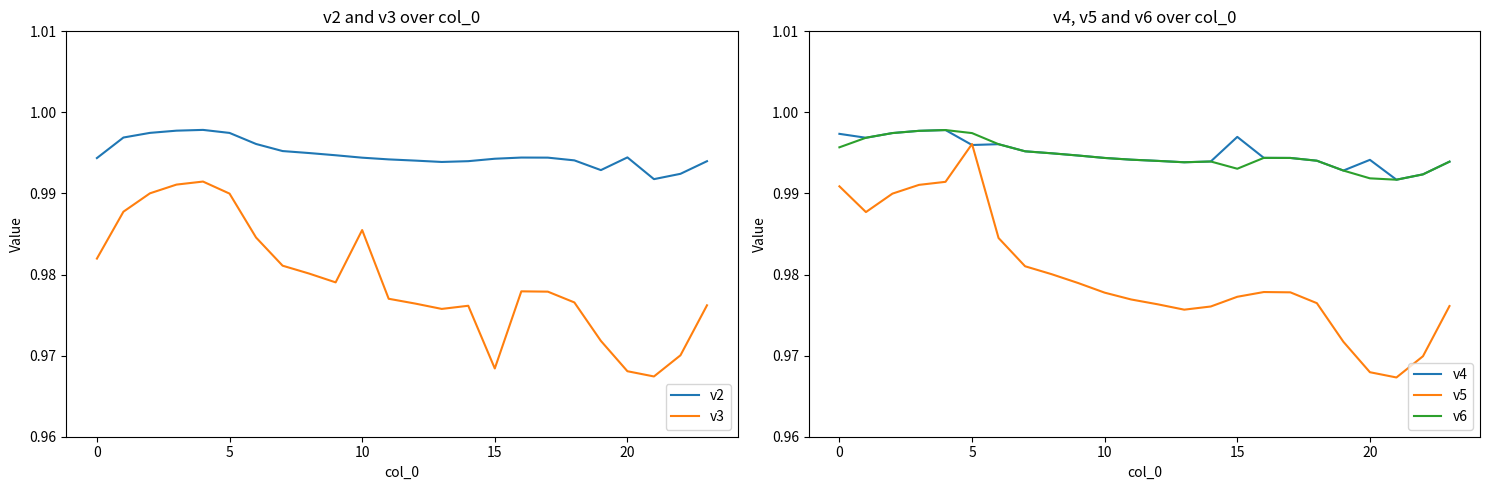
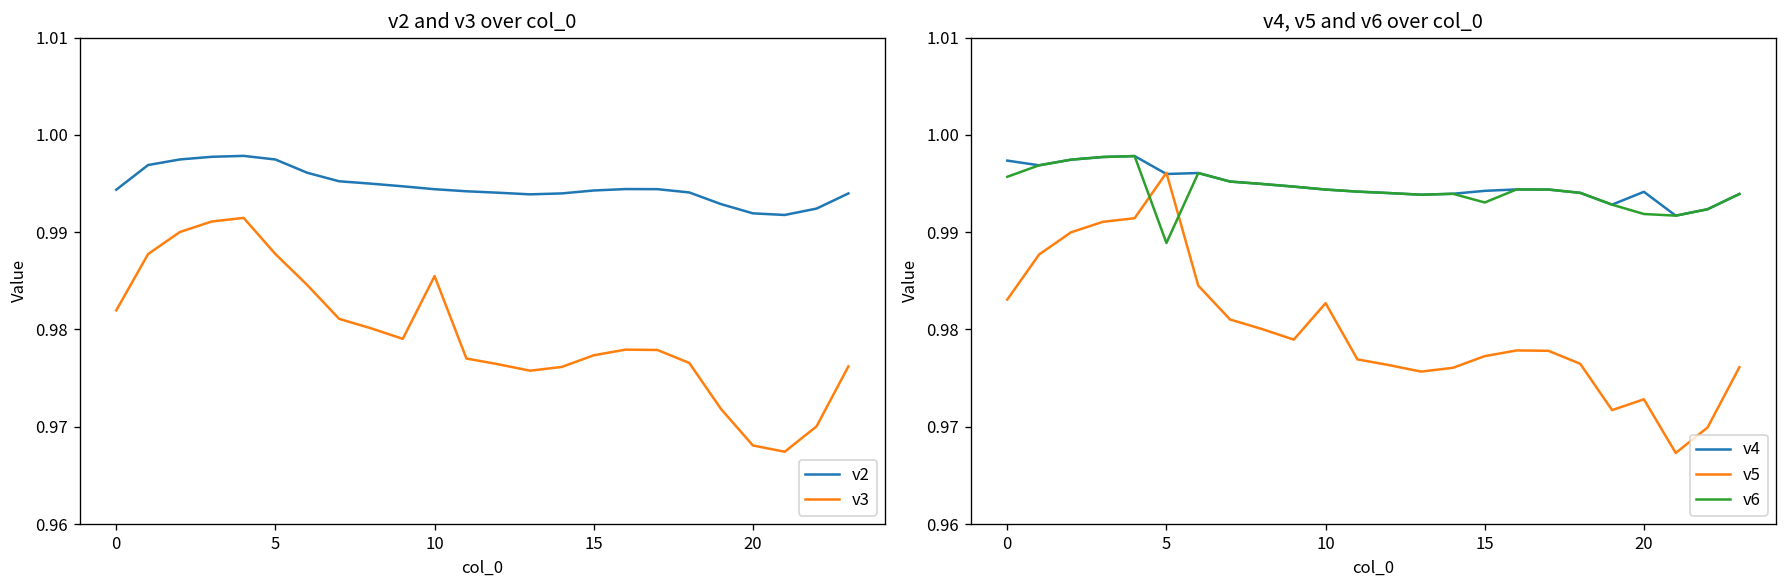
v2 and v3 over col_0, v3, 5: 0.990 -> 0.988
v2 and v3 over col_0, v3, 15: 0.968 -> 0.977
v2 and v3 over col_0, v2, 20: 0.994 -> 0.992
v4, v5 and v6 over col_0, v5, 0: 0.991 -> 0.983
v4, v5 and v6 over col_0, v6, 5: 0.997 -> 0.989
v4, v5 and v6 over col_0, v5, 10: 0.978 -> 0.983
v4, v5 and v6 over col_0, v4, 15: 0.997 -> 0.994
v4, v5 and v6 over col_0, v5, 20: 0.968 -> 0.973
